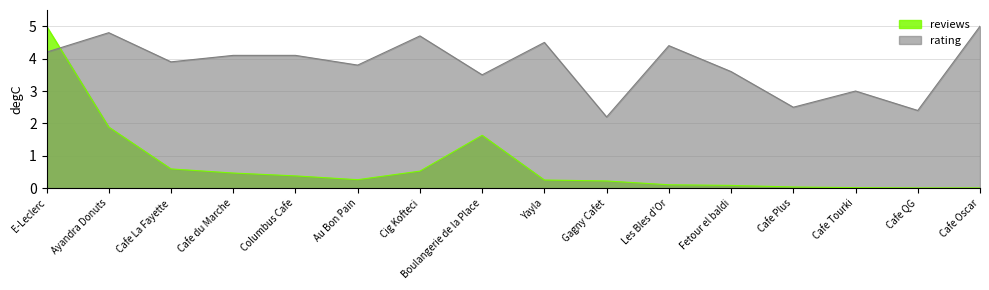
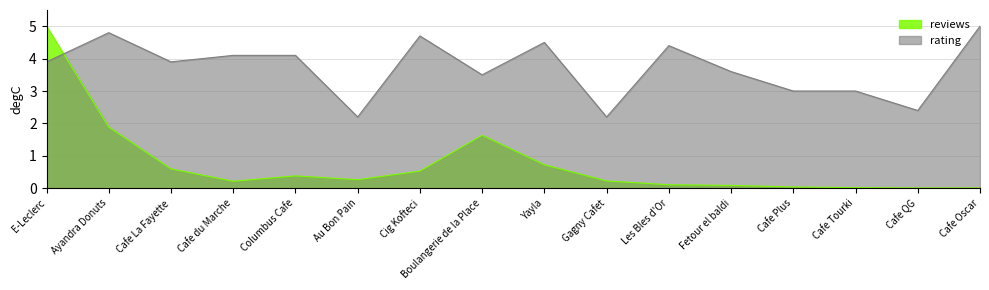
rating, E-Leclerc: 4.2 -> 3.9
reviews, Cafe du Marche: 0.5 -> 0.2
rating, Au Bon Pain: 3.8 -> 2.2
reviews, Yayla: 0.3 -> 0.7
rating, Cafe Plus: 2.5 -> 3.0
